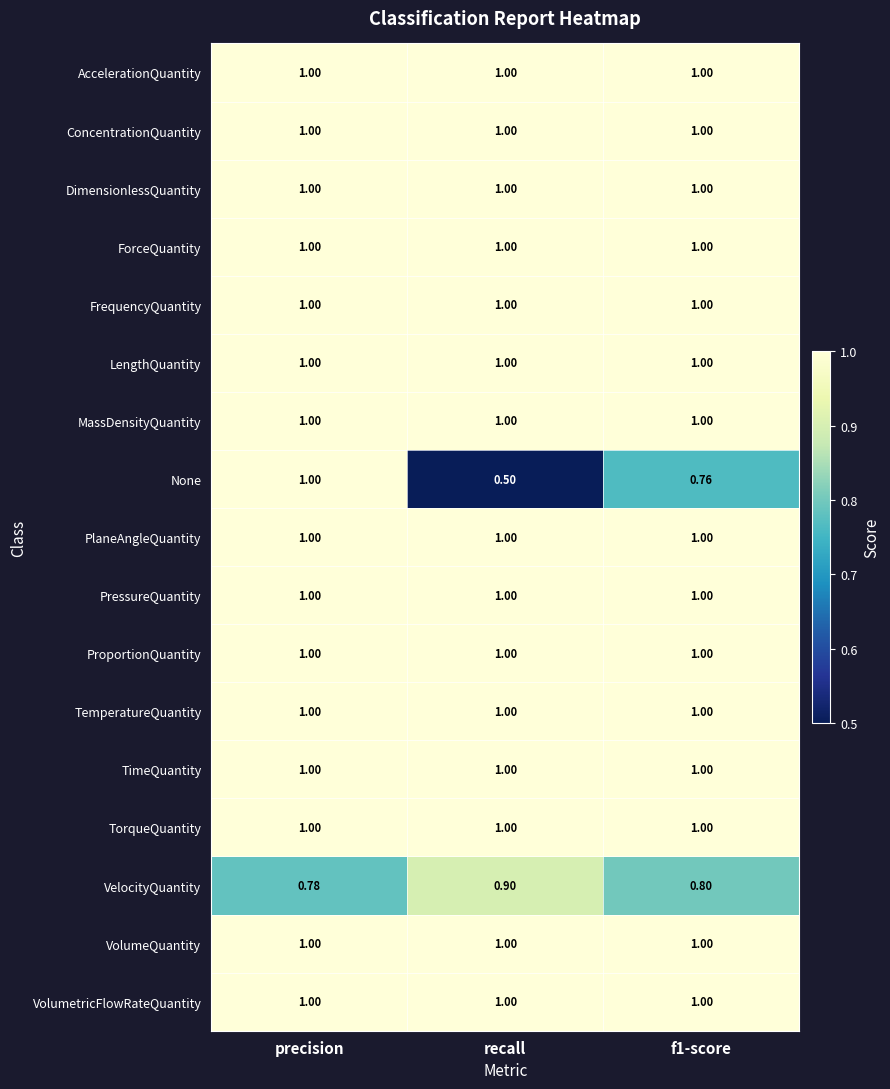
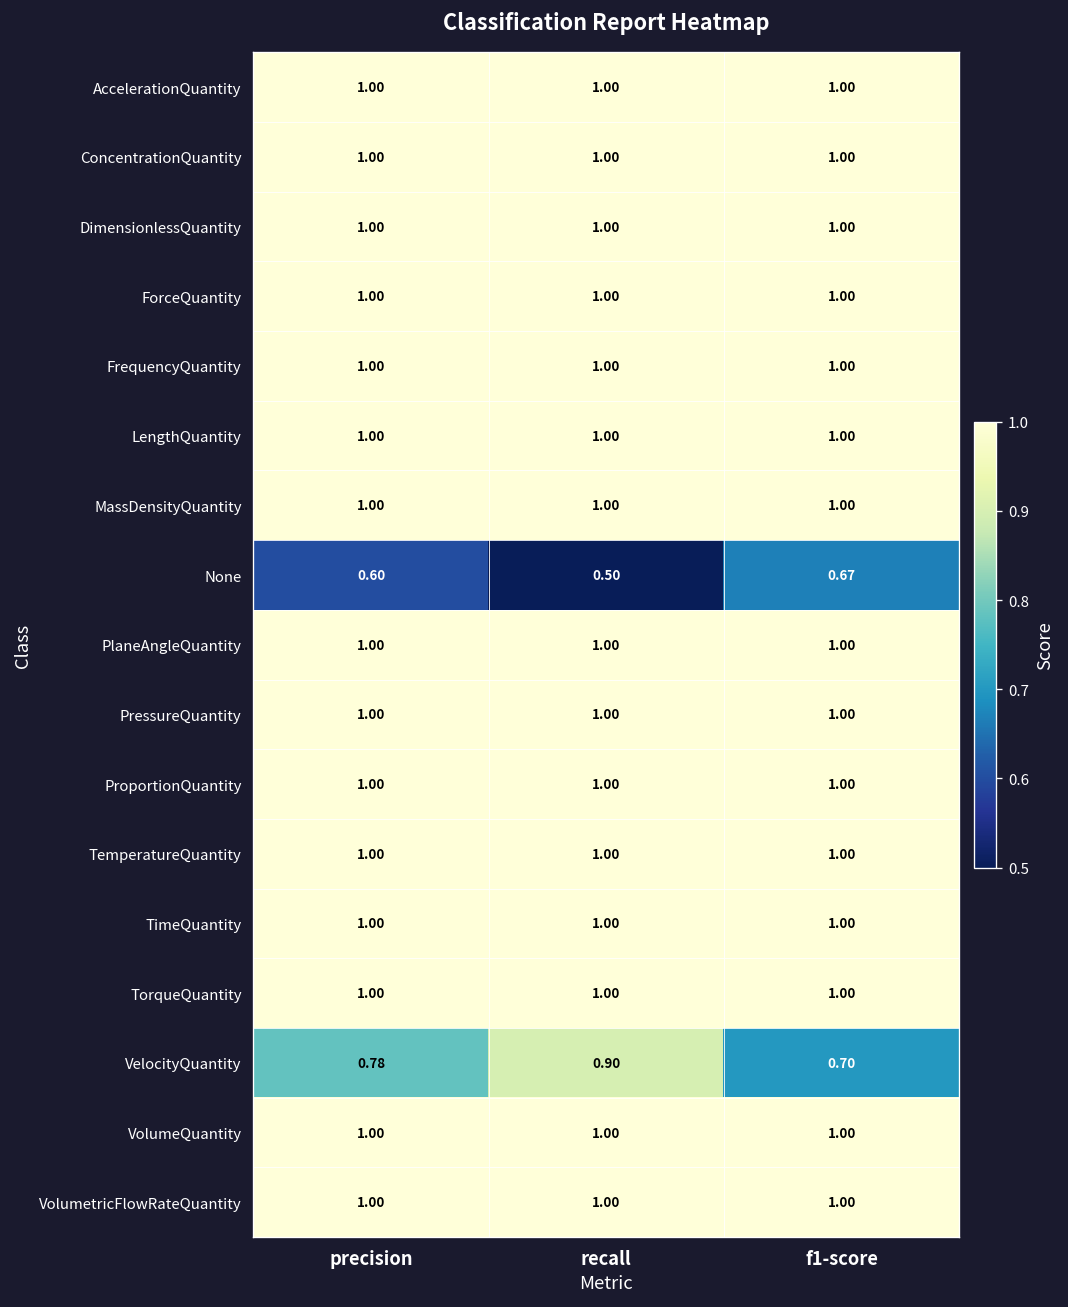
None, precision: 1.00 -> 0.60
None, f1-score: 0.76 -> 0.67
VelocityQuantity, f1-score: 0.80 -> 0.70
